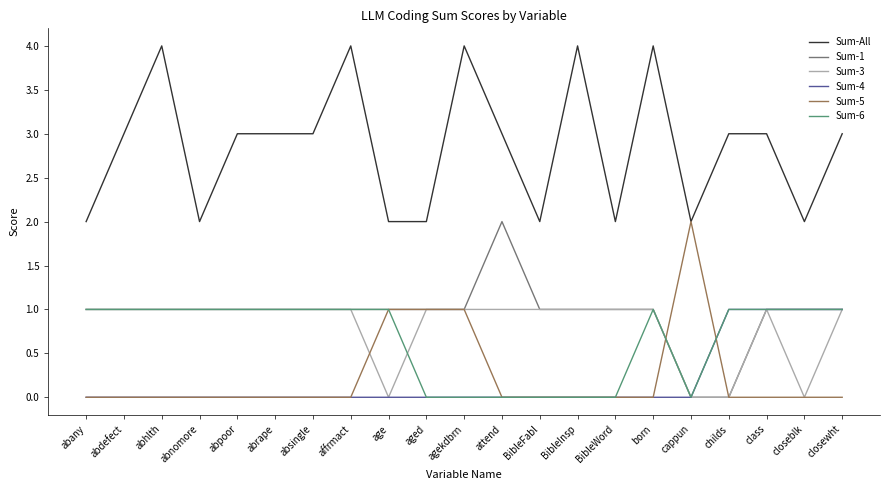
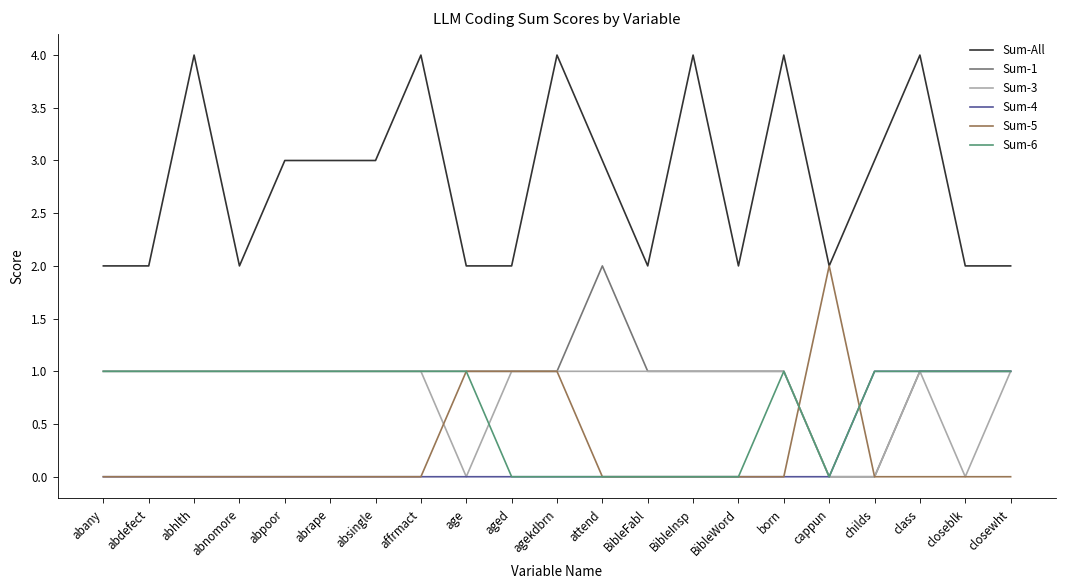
Sum-All, abdefect: 3 -> 2
Sum-All, class: 3 -> 4
Sum-All, closewht: 3 -> 2
